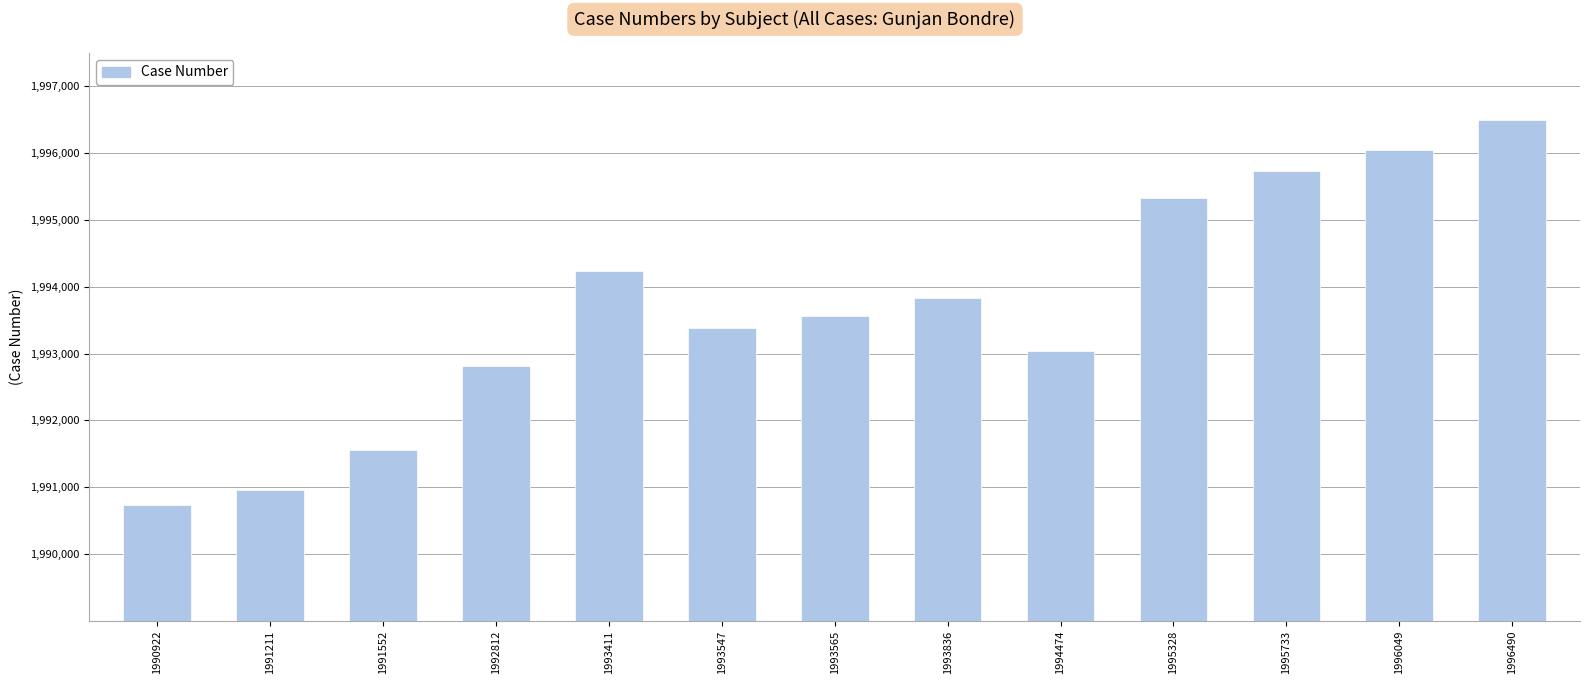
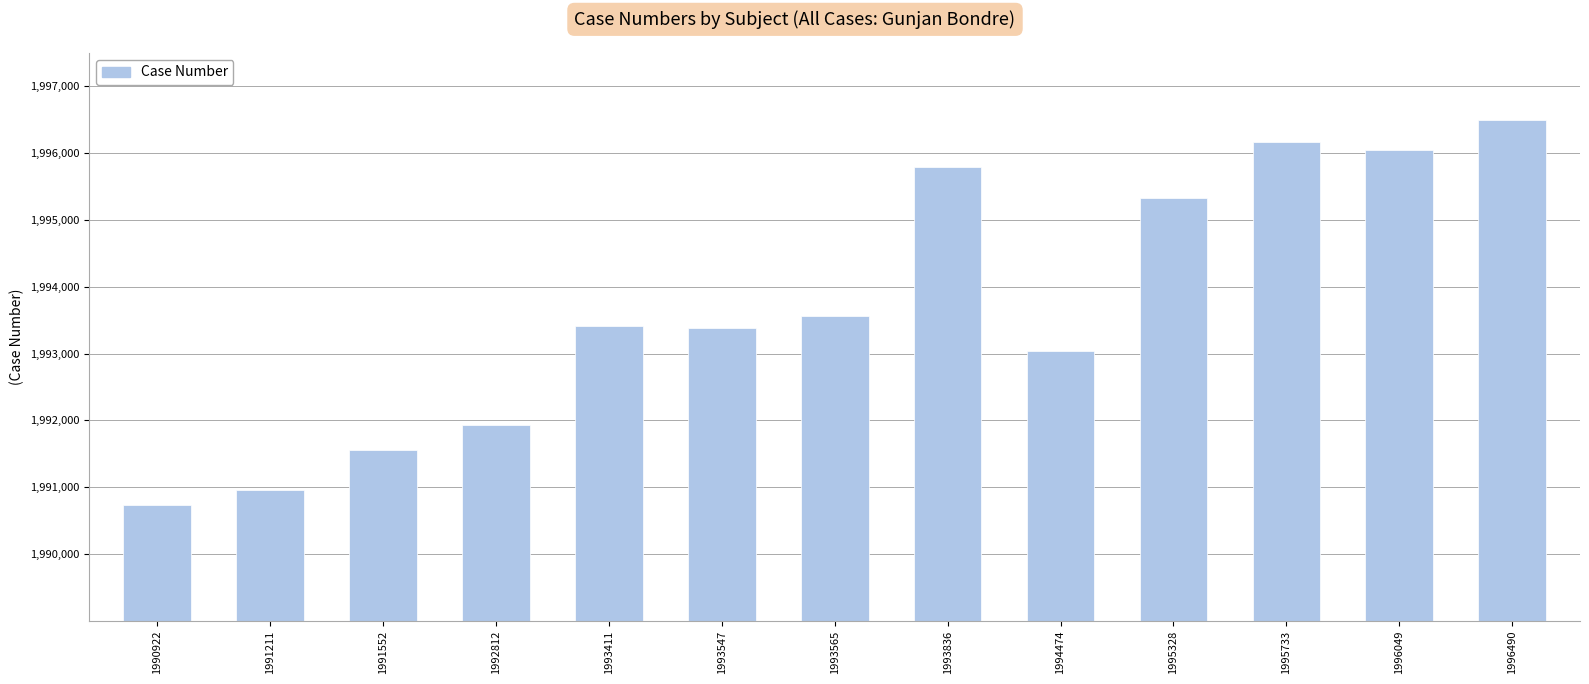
1992812: 1,992,800 -> 1,991,900
1993411: 1,994,200 -> 1,993,400
1993836: 1,993,800 -> 1,995,800
1995733: 1,995,700 -> 1,996,200
